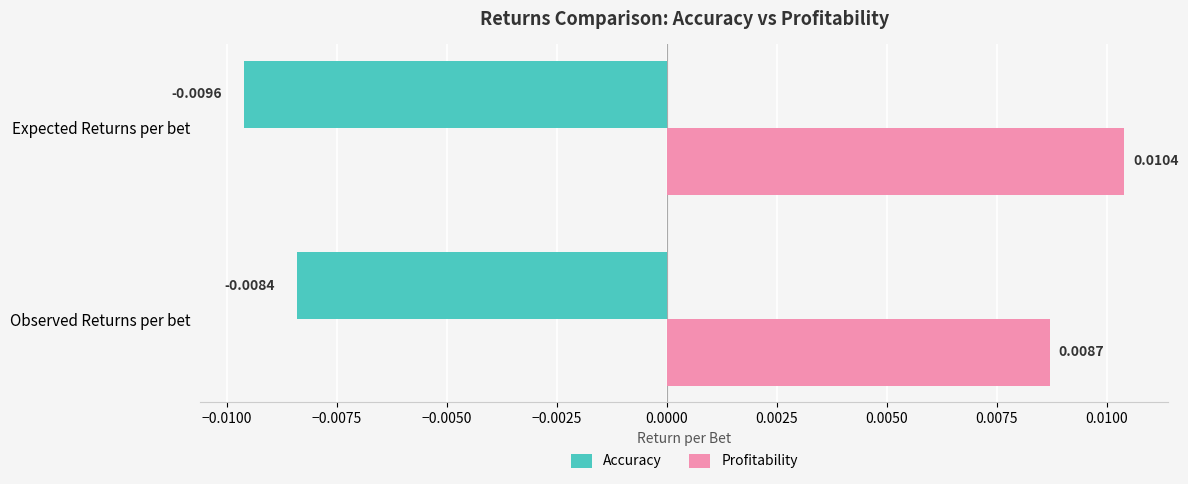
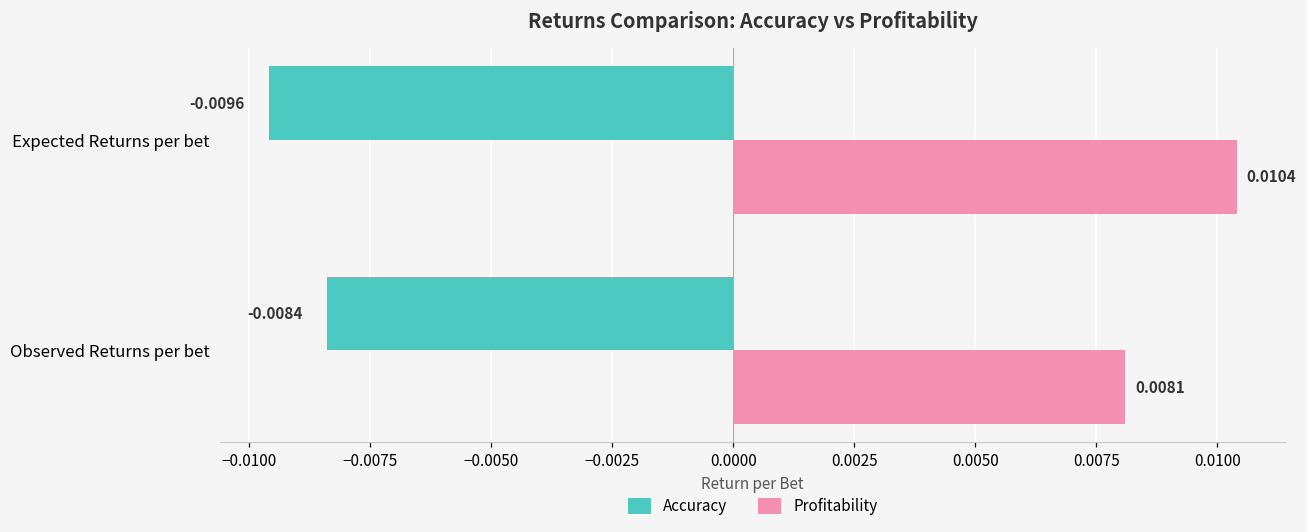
Profitability, Observed Returns per bet: 0.0087 -> 0.0081
